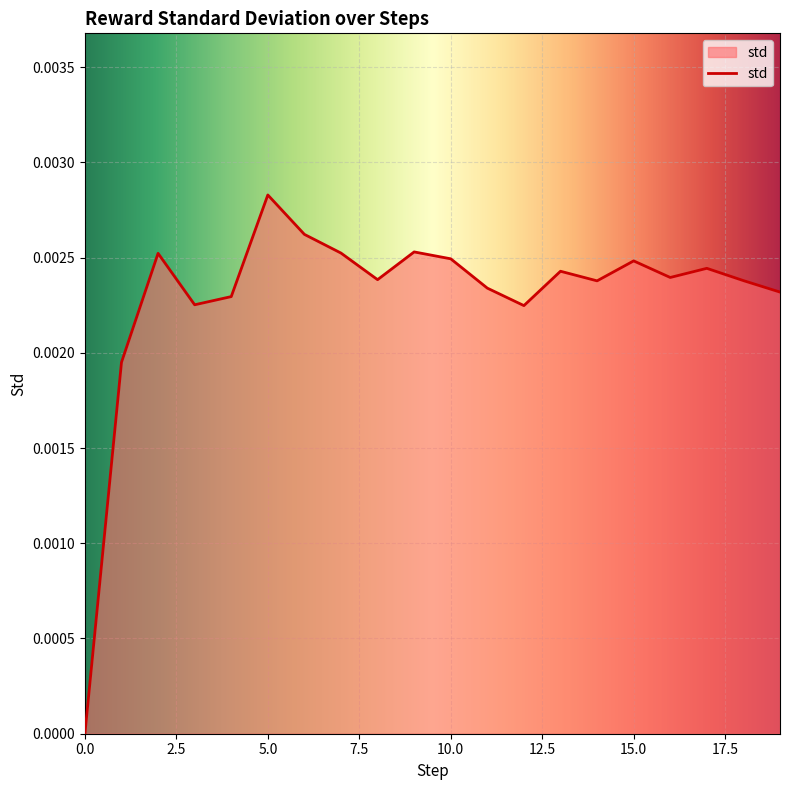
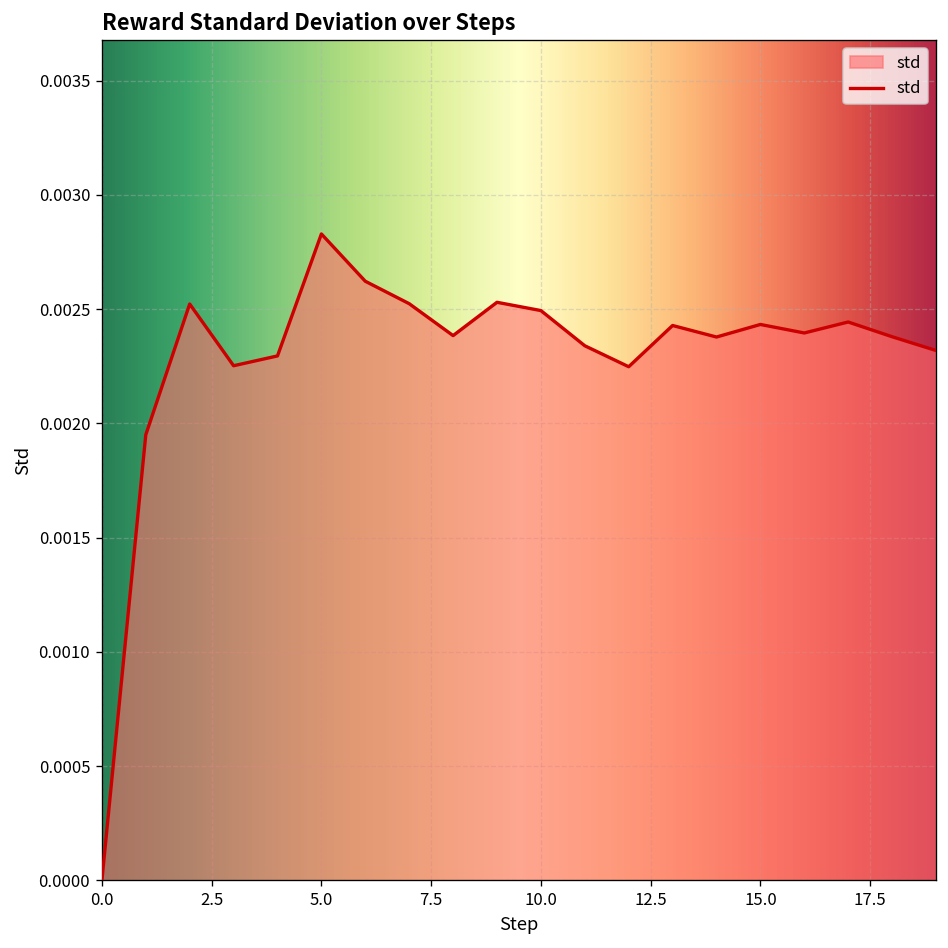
15.0: 0.00248 -> 0.00243
